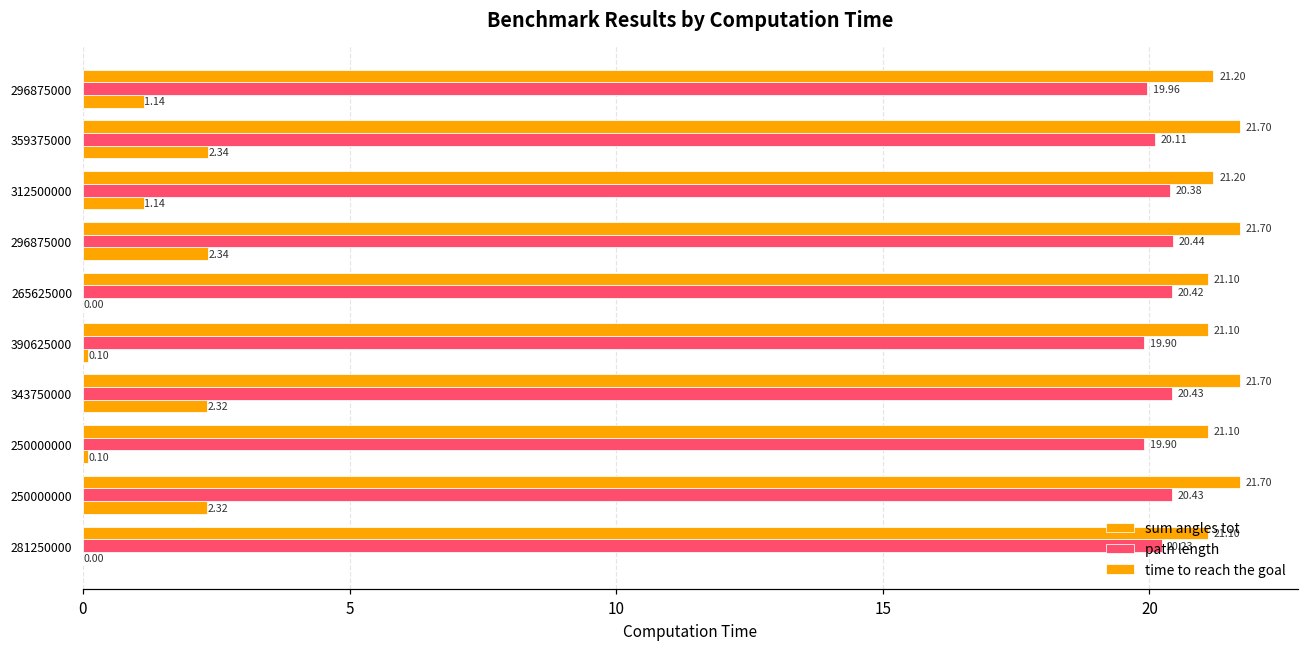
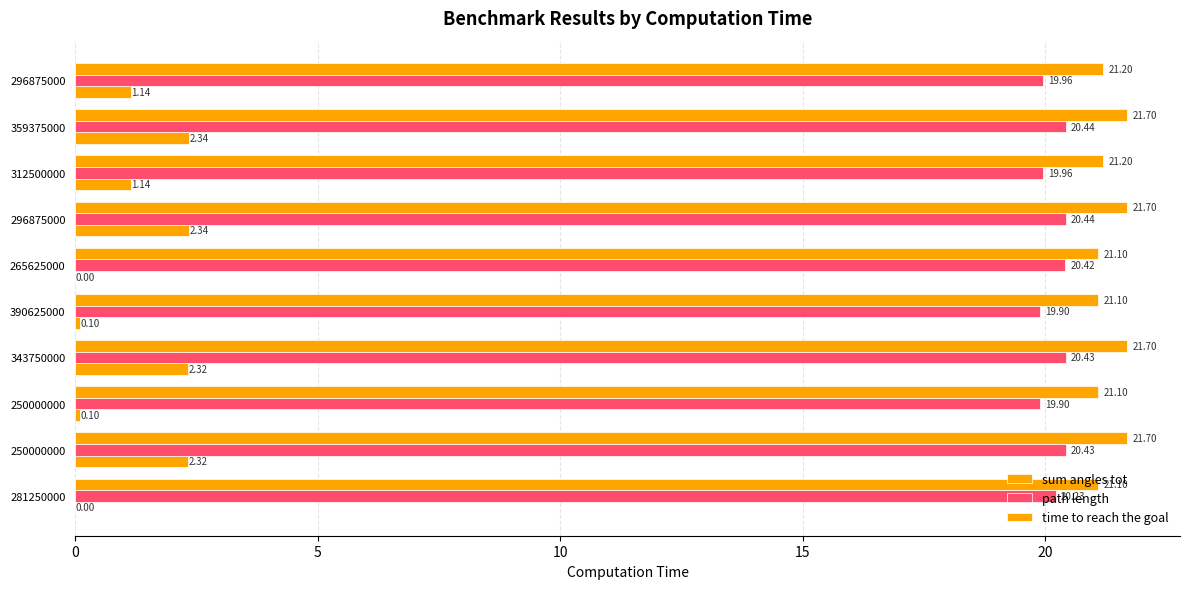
path length, 359375000: 20.11 -> 20.44
path length, 312500000: 20.38 -> 19.96
